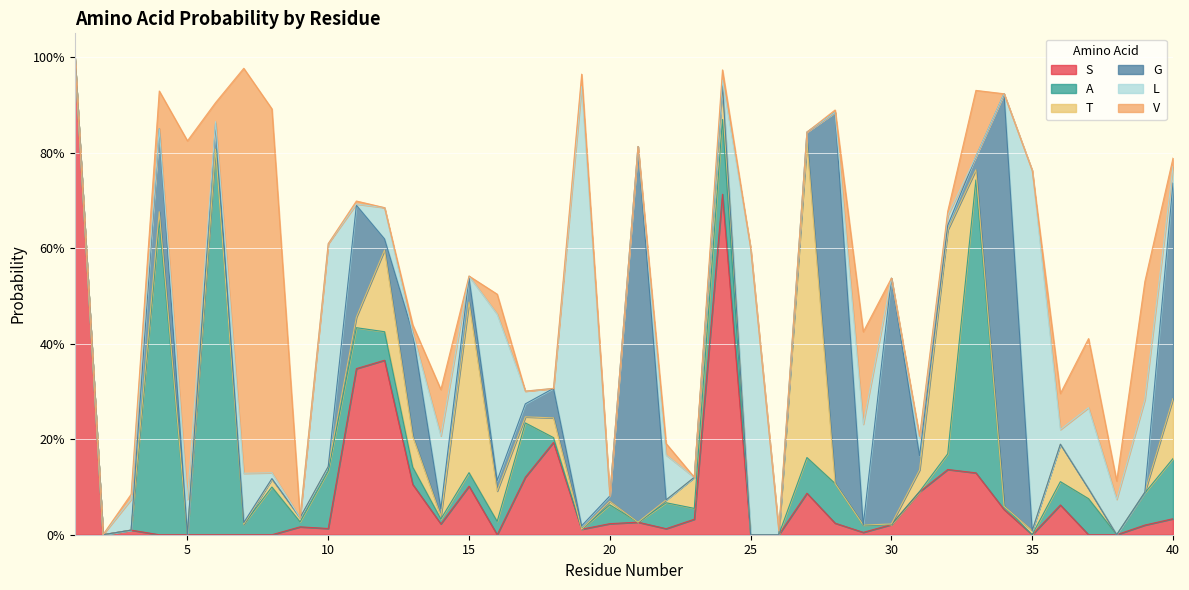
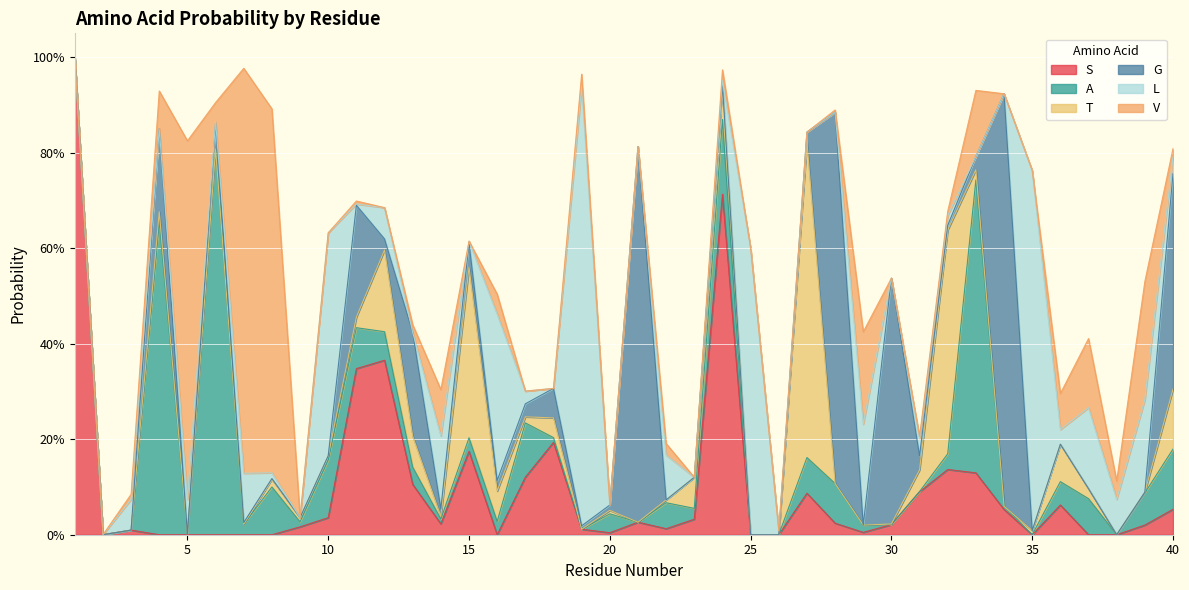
S, 10: 1% -> 4%
S, 15: 10% -> 17%
S, 20: 2% -> 0%
S, 40: 3% -> 5%
